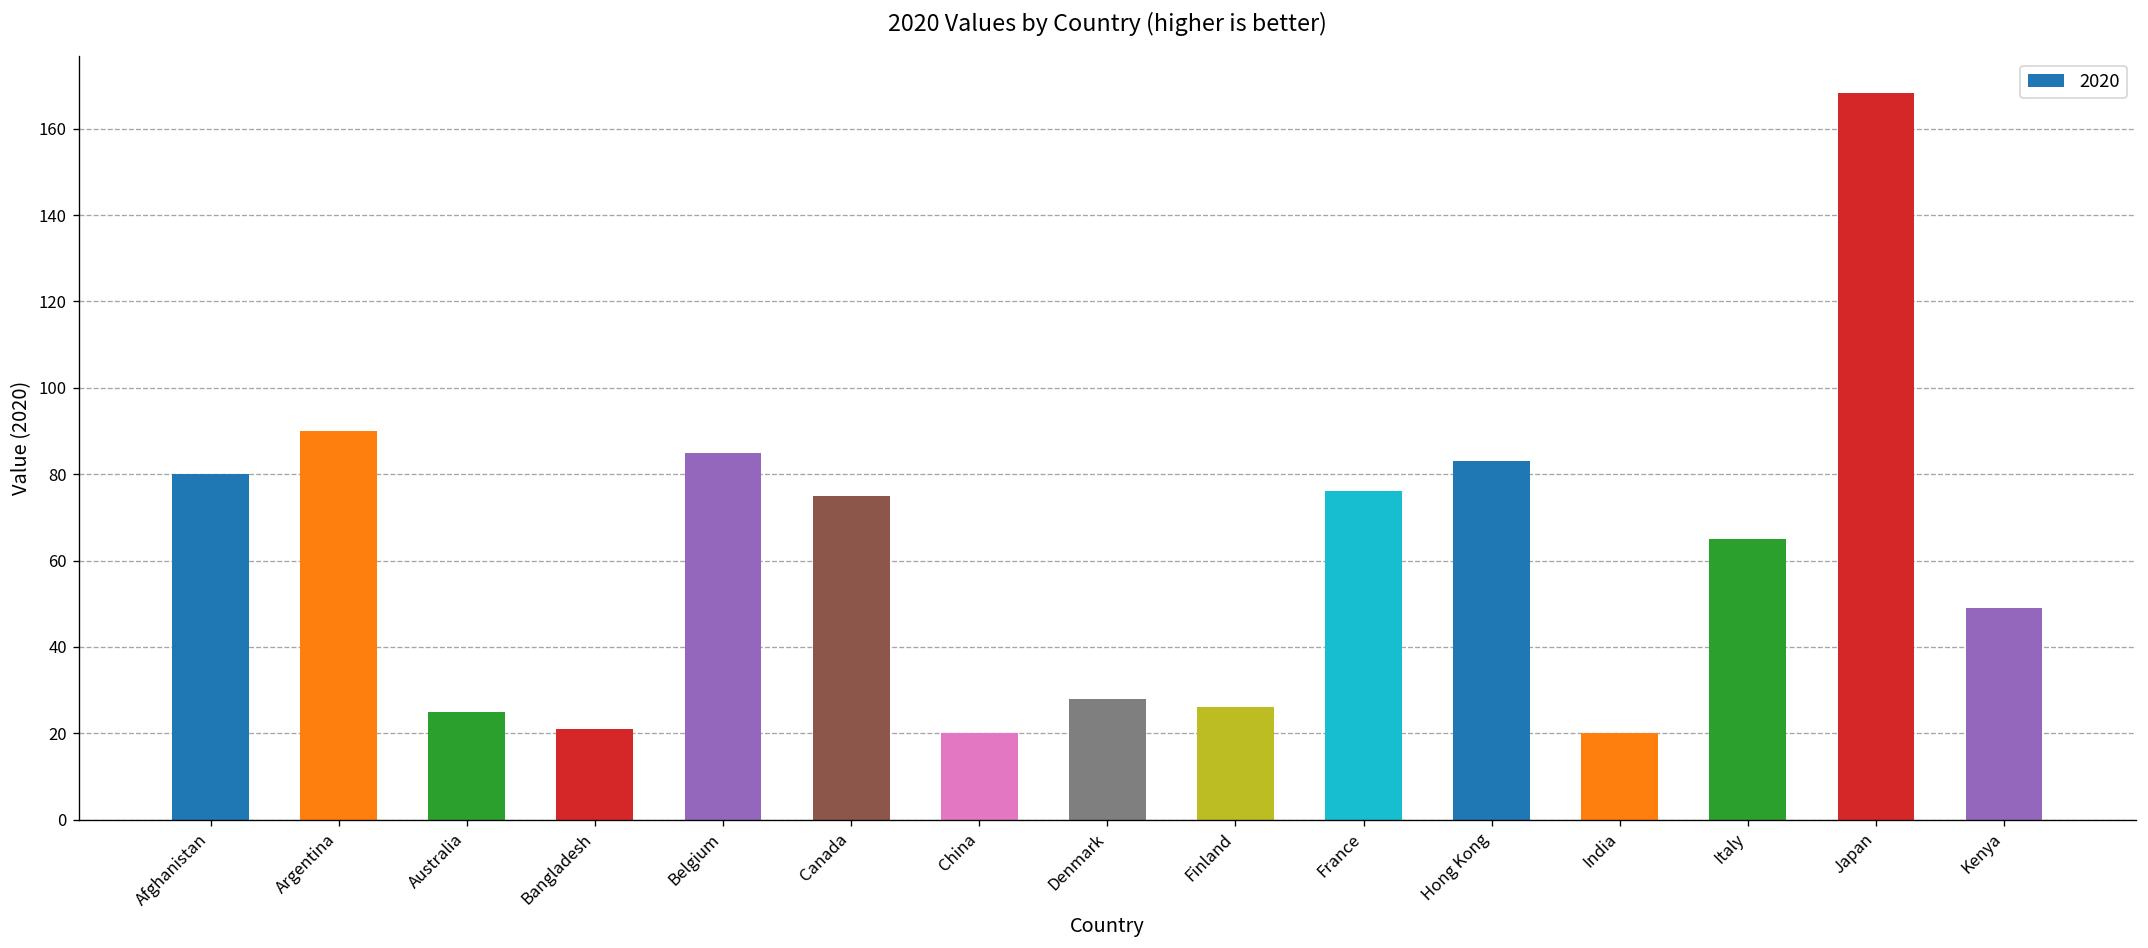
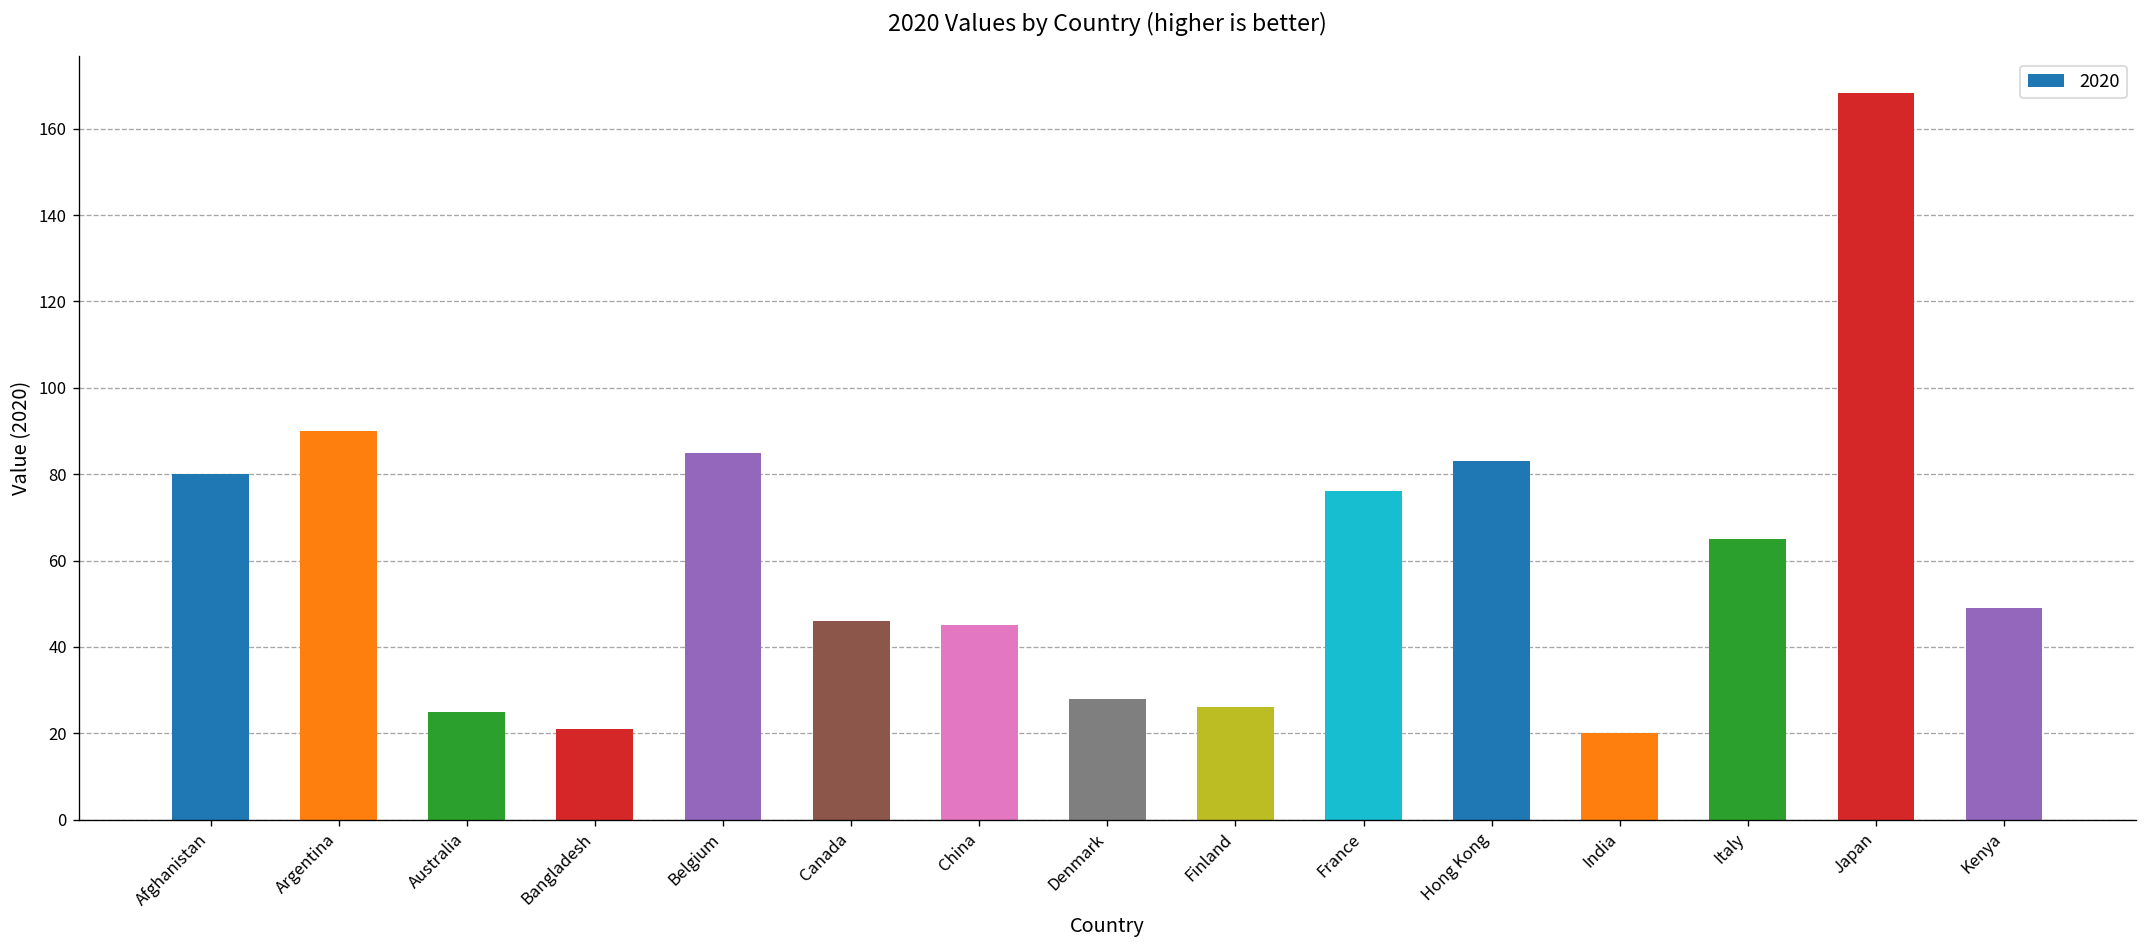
Canada: 75 -> 46
China: 20 -> 45
